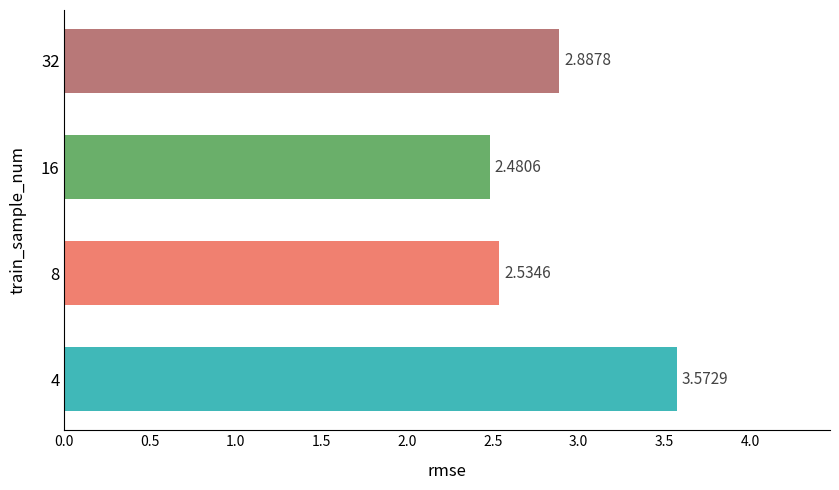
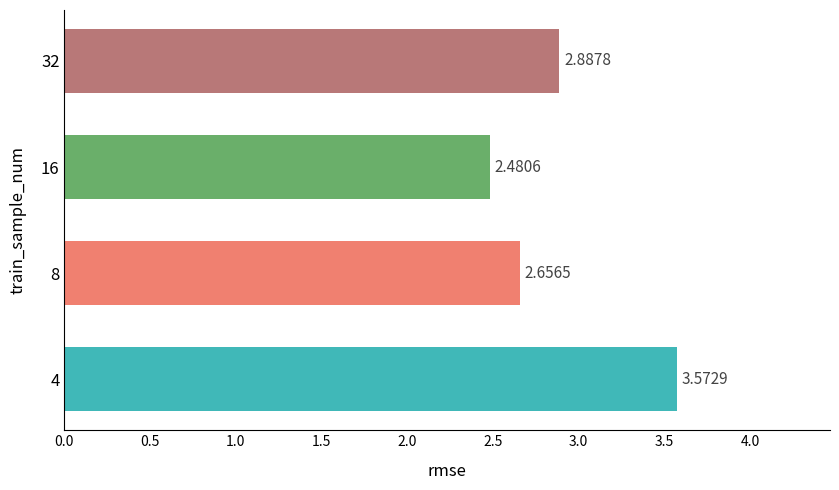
8: 2.5346 -> 2.6565
